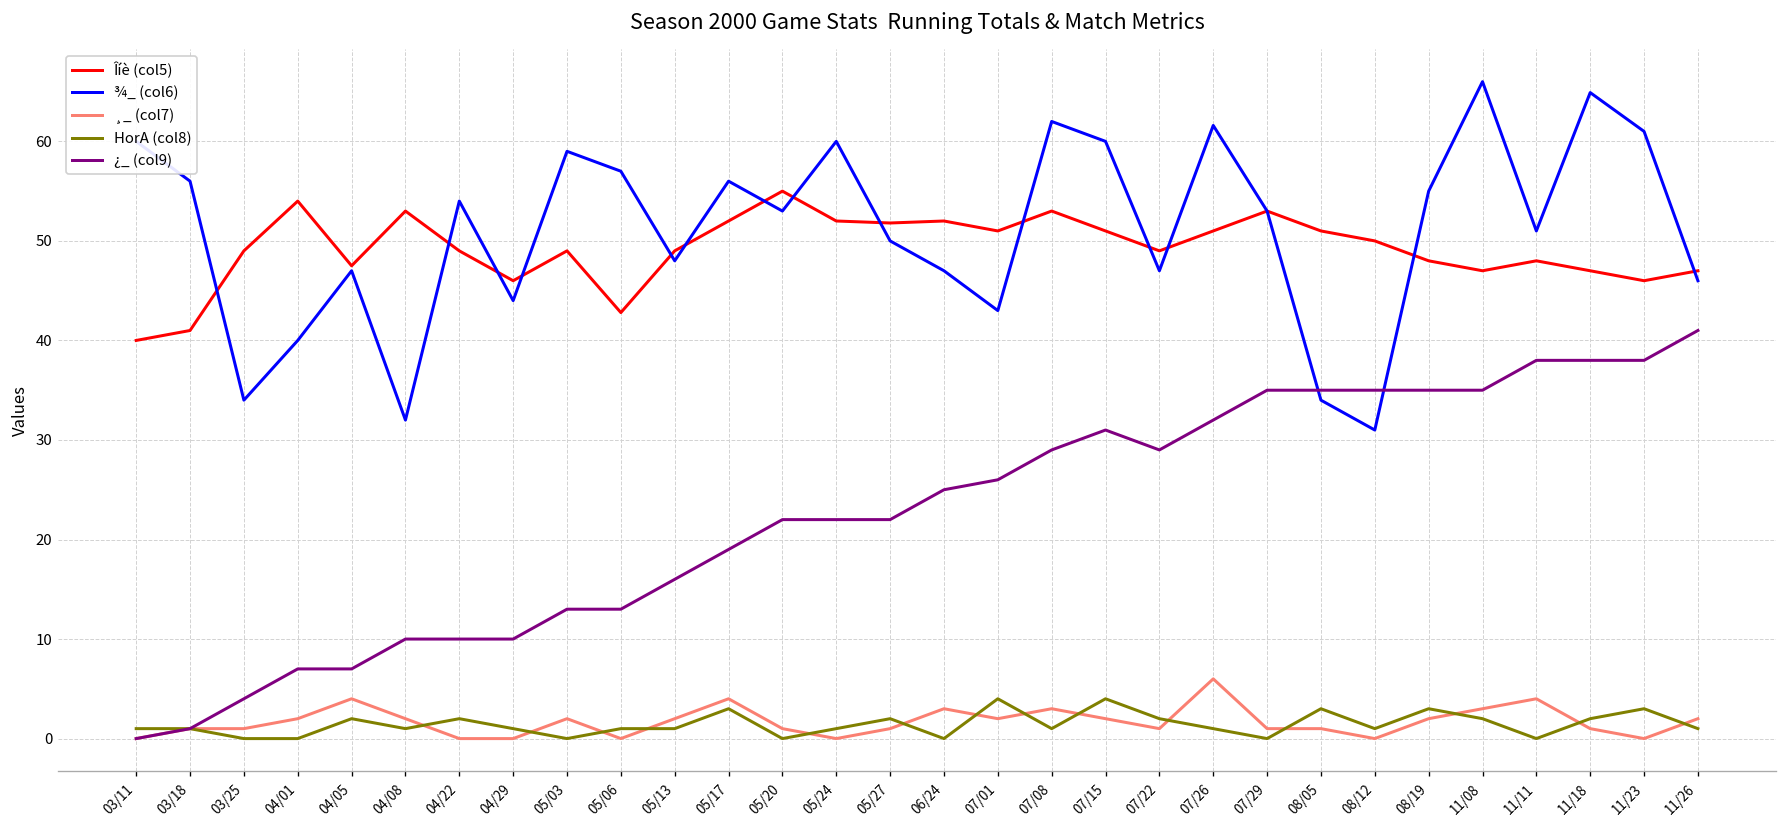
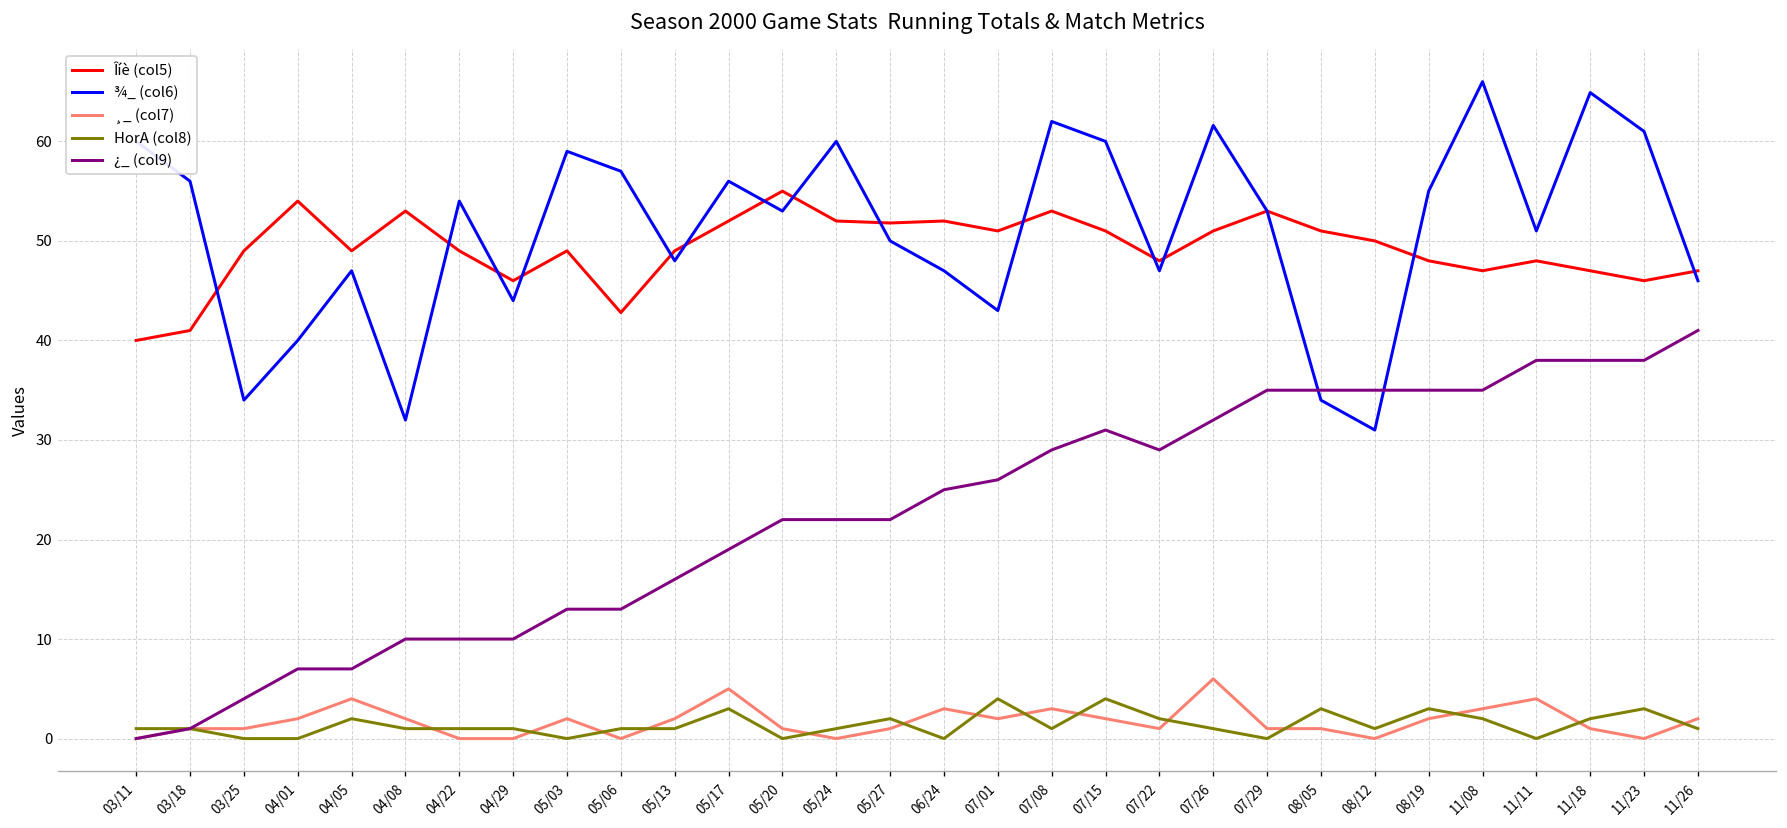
Îíè (col5), 04/05: 48 -> 49
HorA (col8), 04/22: 2 -> 1
¸_ (col7), 05/17: 4 -> 5
Îíè (col5), 07/22: 49 -> 48
